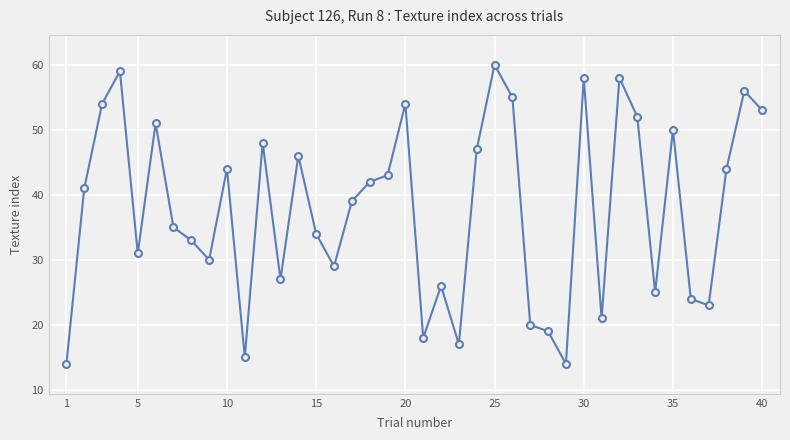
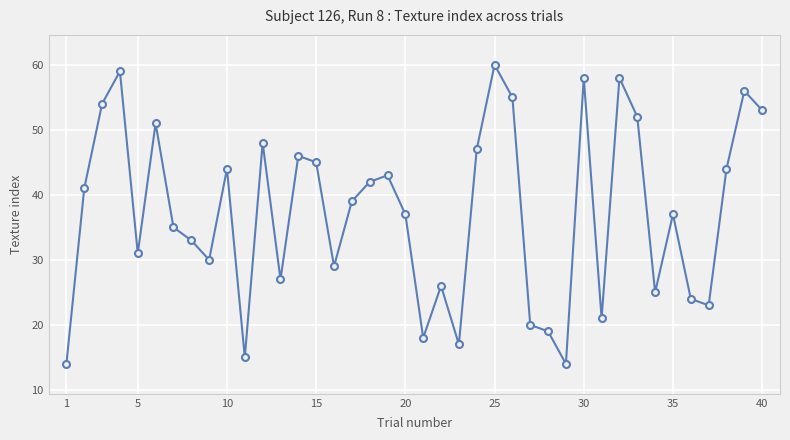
15: 34 -> 45
20: 54 -> 37
35: 50 -> 37
